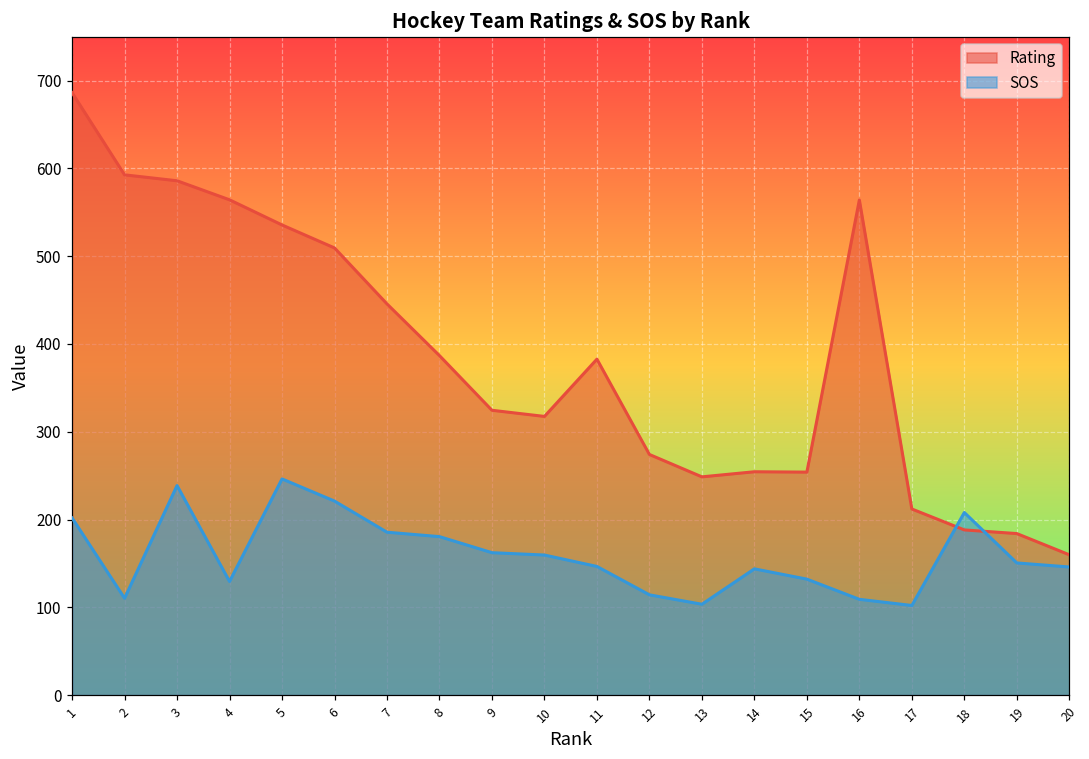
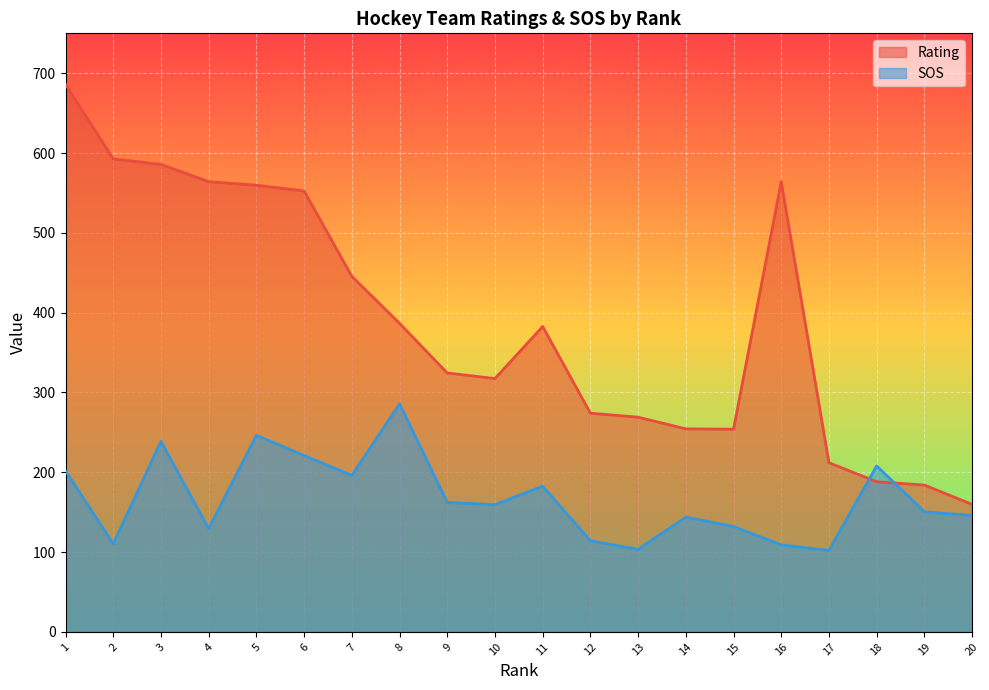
Rating, 5: 540 -> 560
Rating, 6: 510 -> 550
SOS, 7: 190 -> 200
SOS, 8: 180 -> 290
SOS, 11: 150 -> 180
Rating, 13: 250 -> 270
